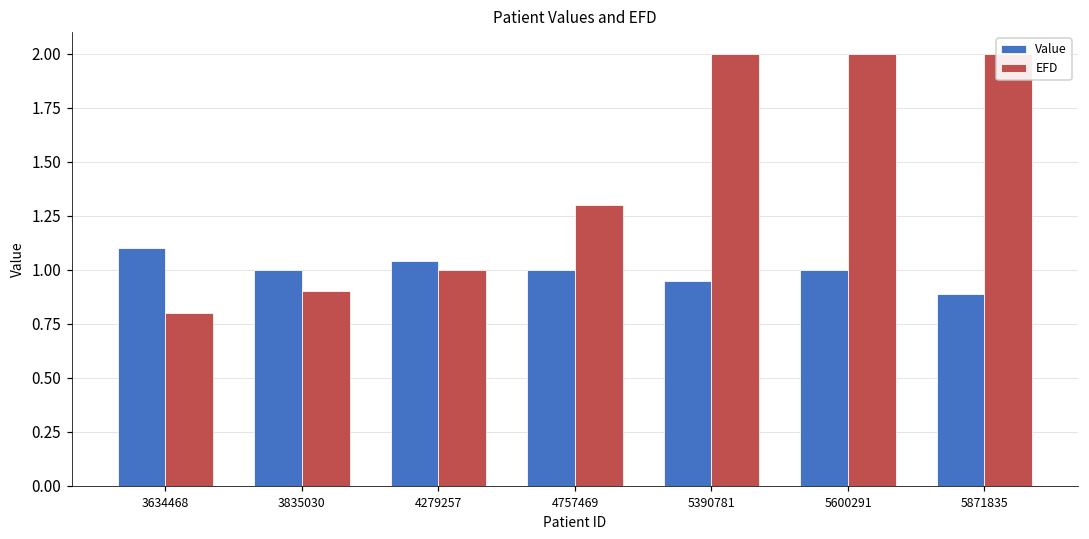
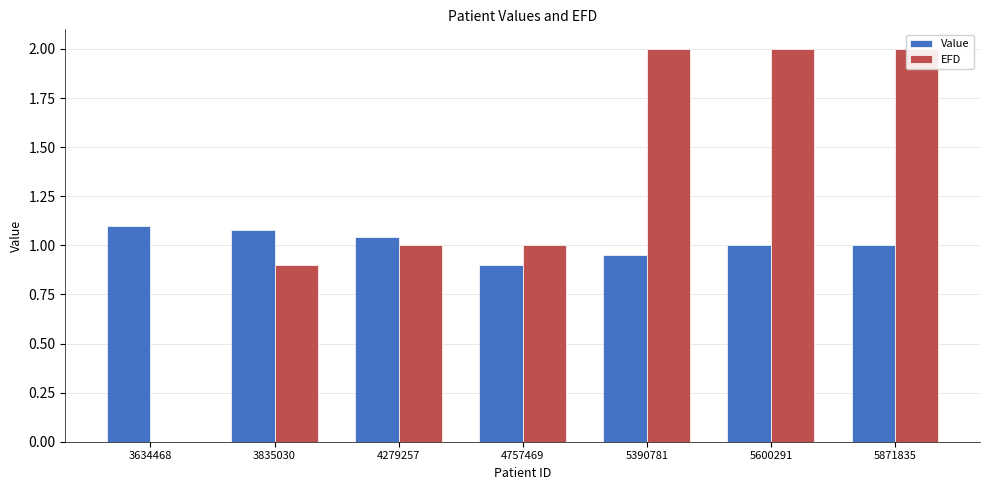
EFD, 3634468: 0.8 -> 0.0
Value, 3835030: 1.00 -> 1.08
Value, 4757469: 1.00 -> 0.90
EFD, 4757469: 1.3 -> 1.0
Value, 5871835: 0.89 -> 1.00
